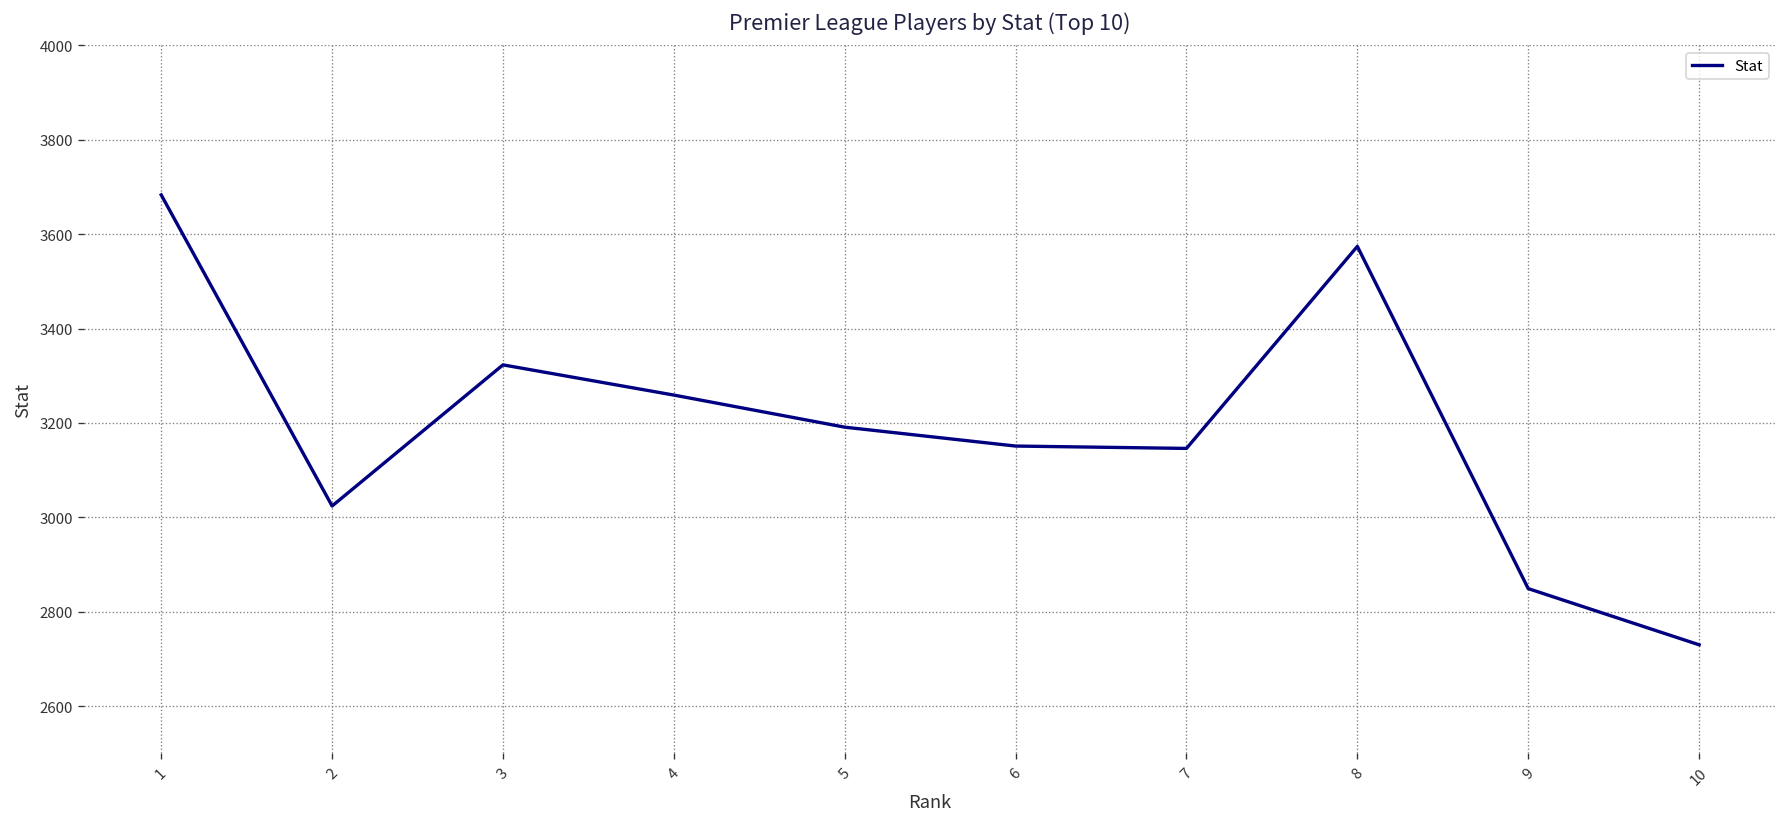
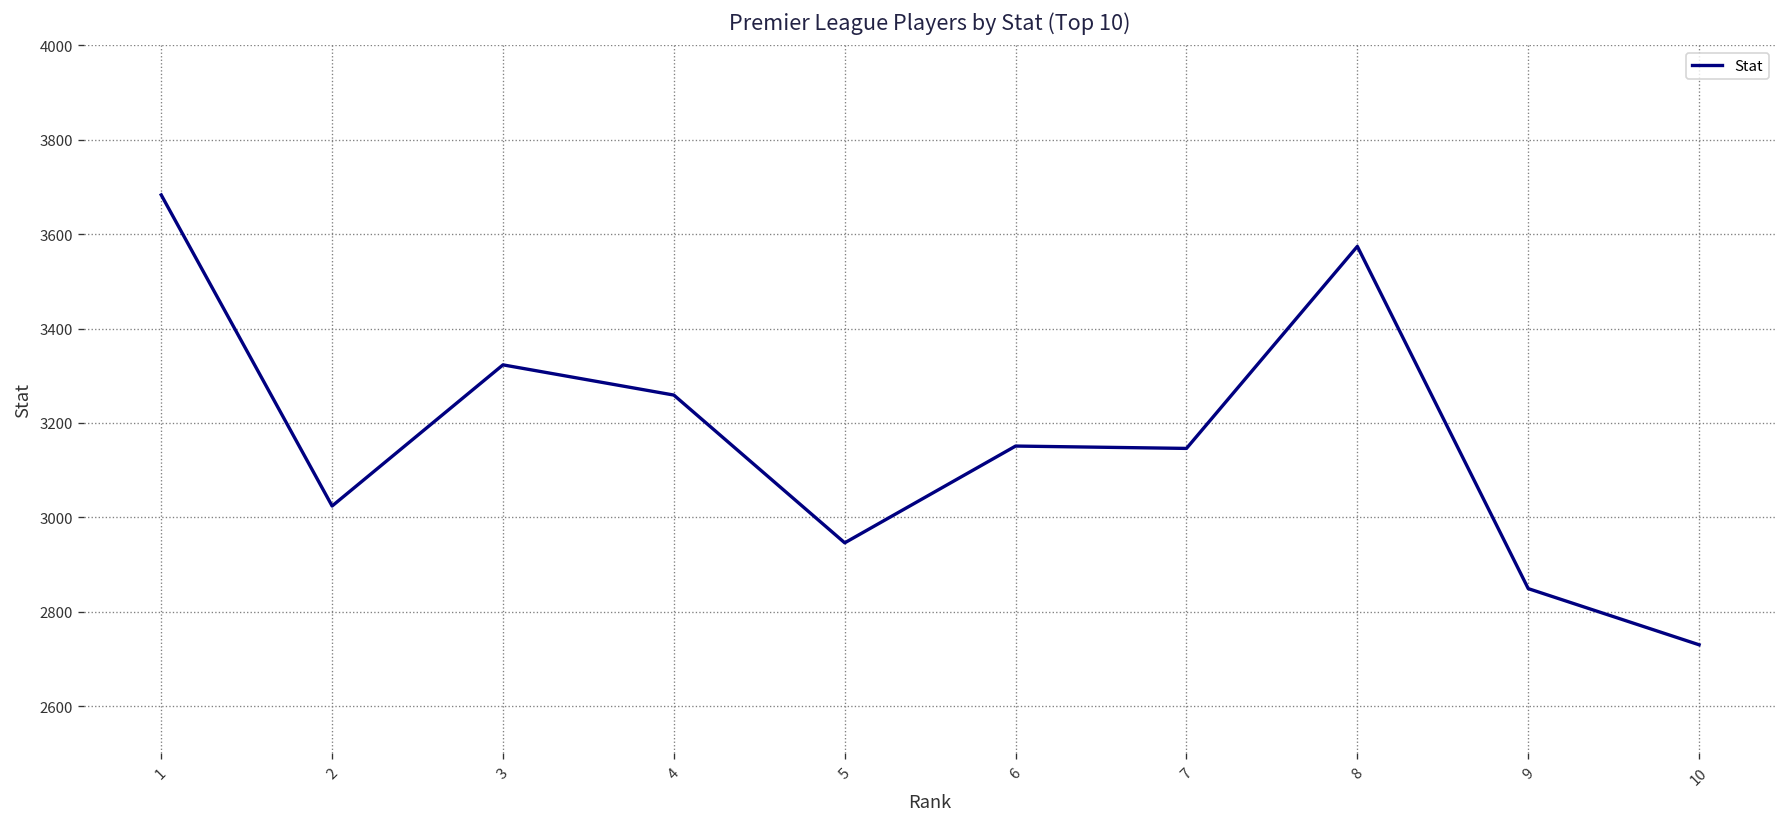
5: 3190 -> 2950
